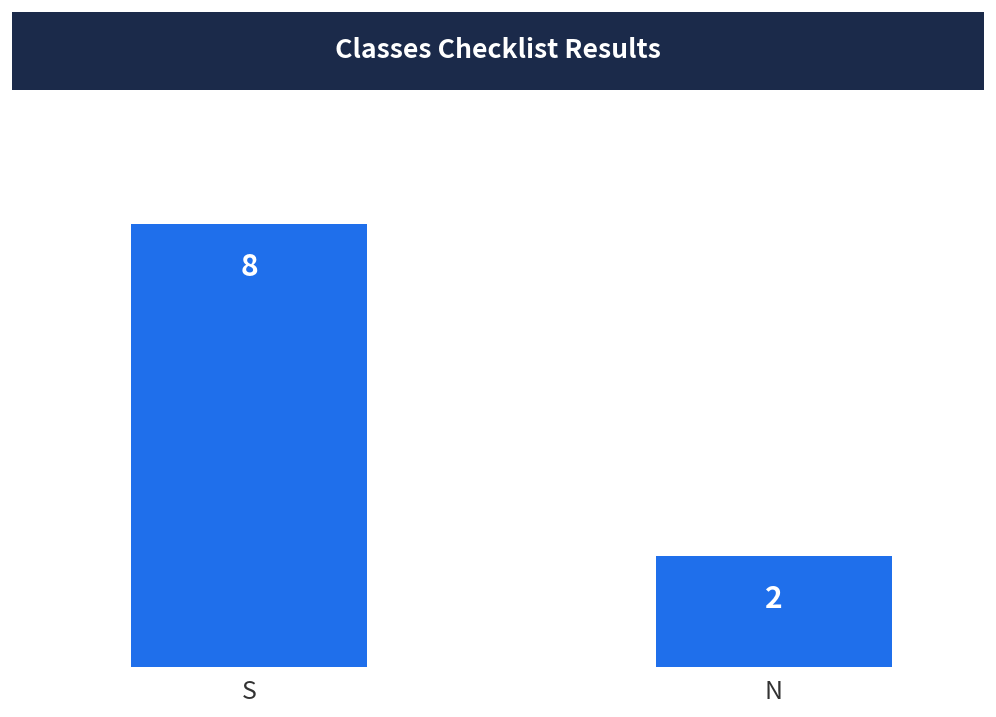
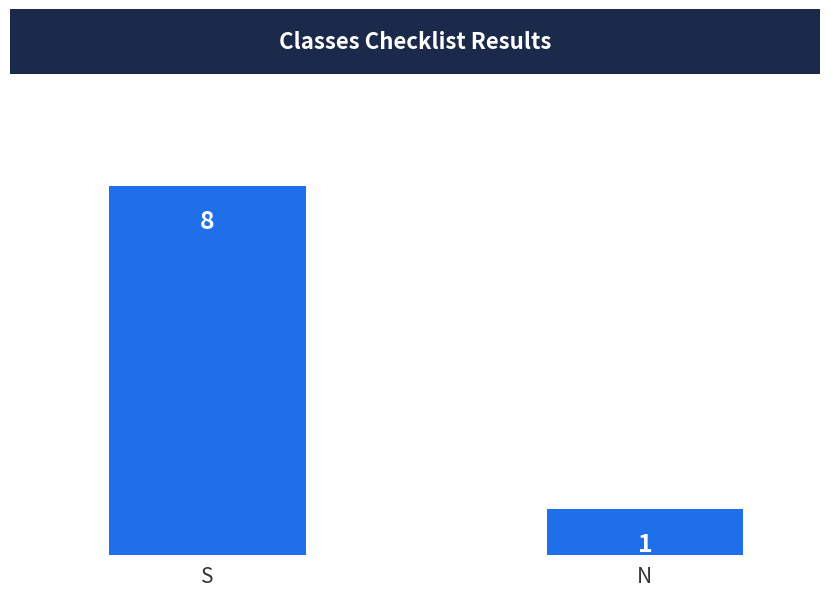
N: 2 -> 1
